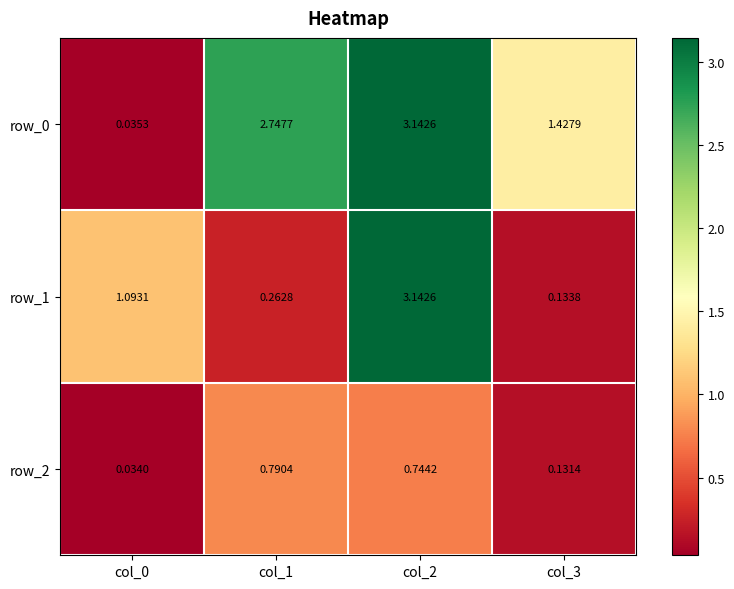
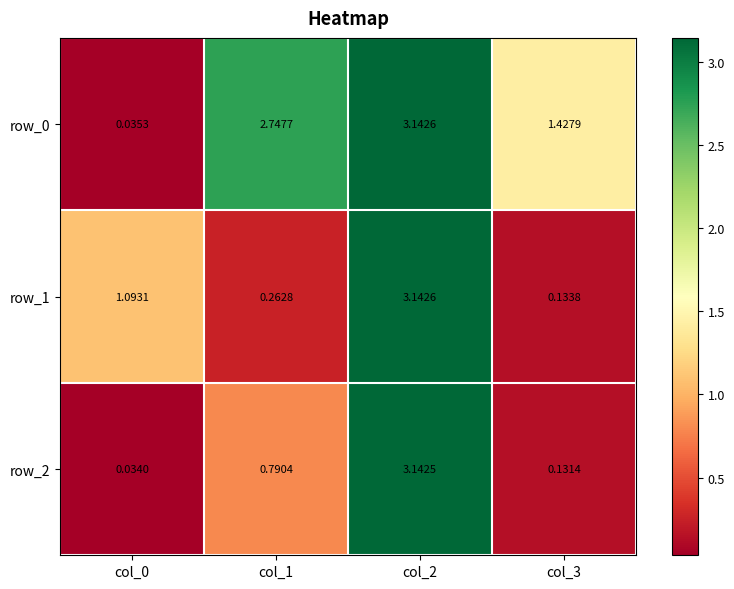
row_2, col_2: 0.7442 -> 3.1425
